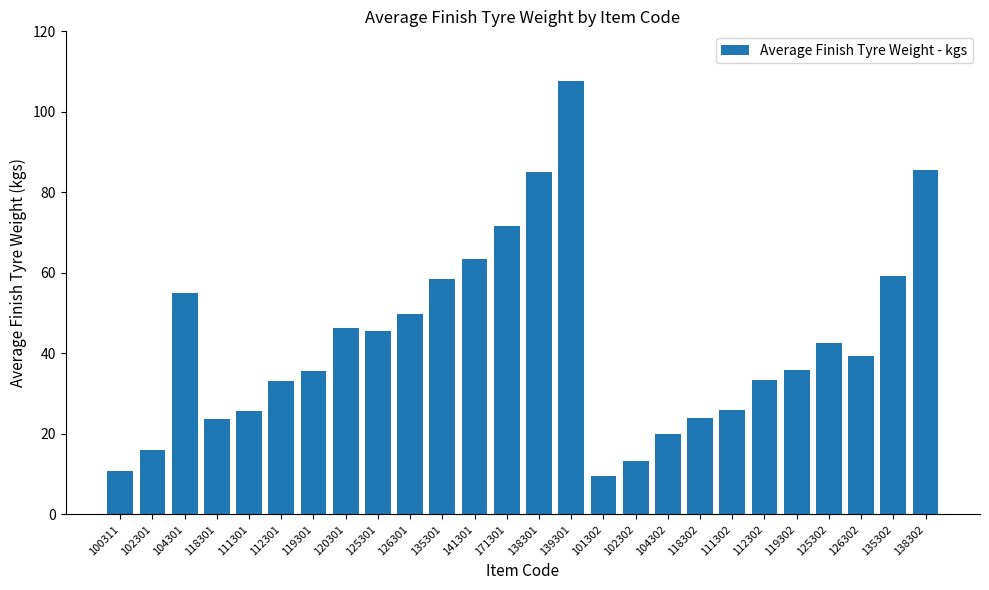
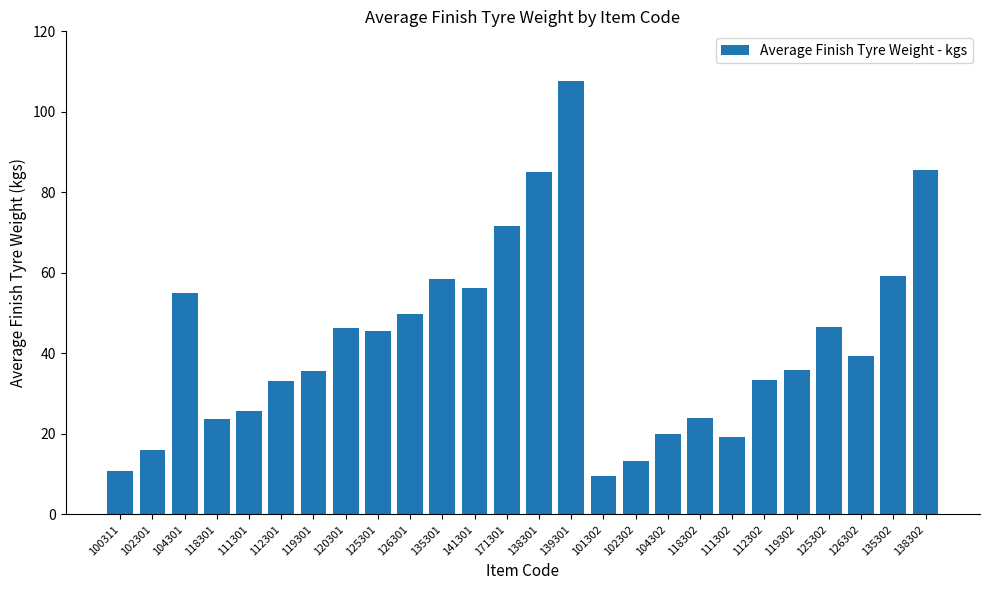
141301: 64 -> 56
111302: 26 -> 19
125302: 43 -> 46
